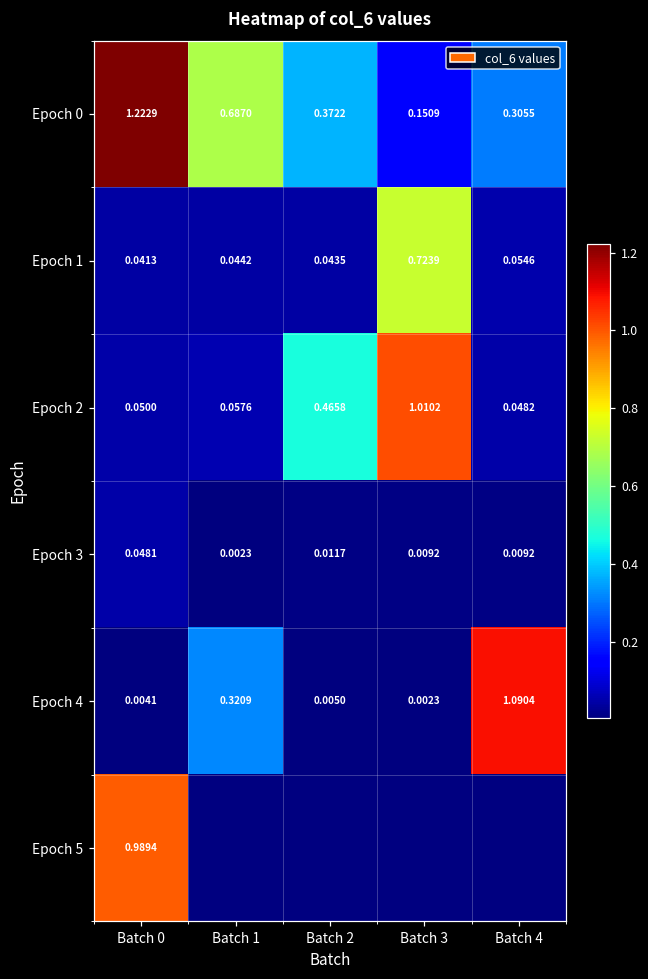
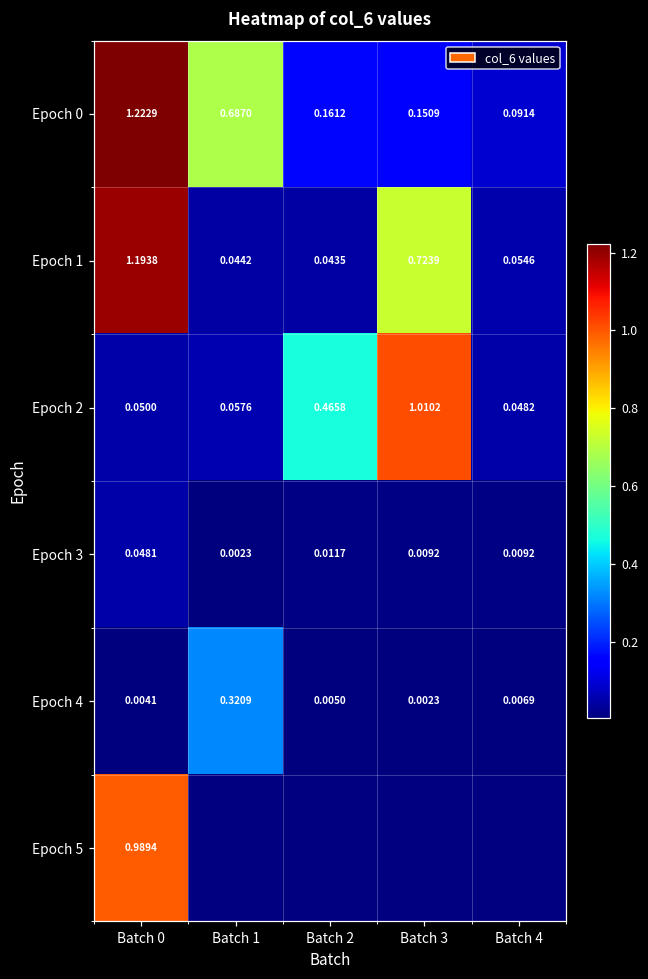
Epoch 0, Batch 2: 0.3722 -> 0.1612
Epoch 0, Batch 4: 0.3055 -> 0.0914
Epoch 1, Batch 0: 0.0413 -> 1.1938
Epoch 4, Batch 4: 1.0904 -> 0.0069
